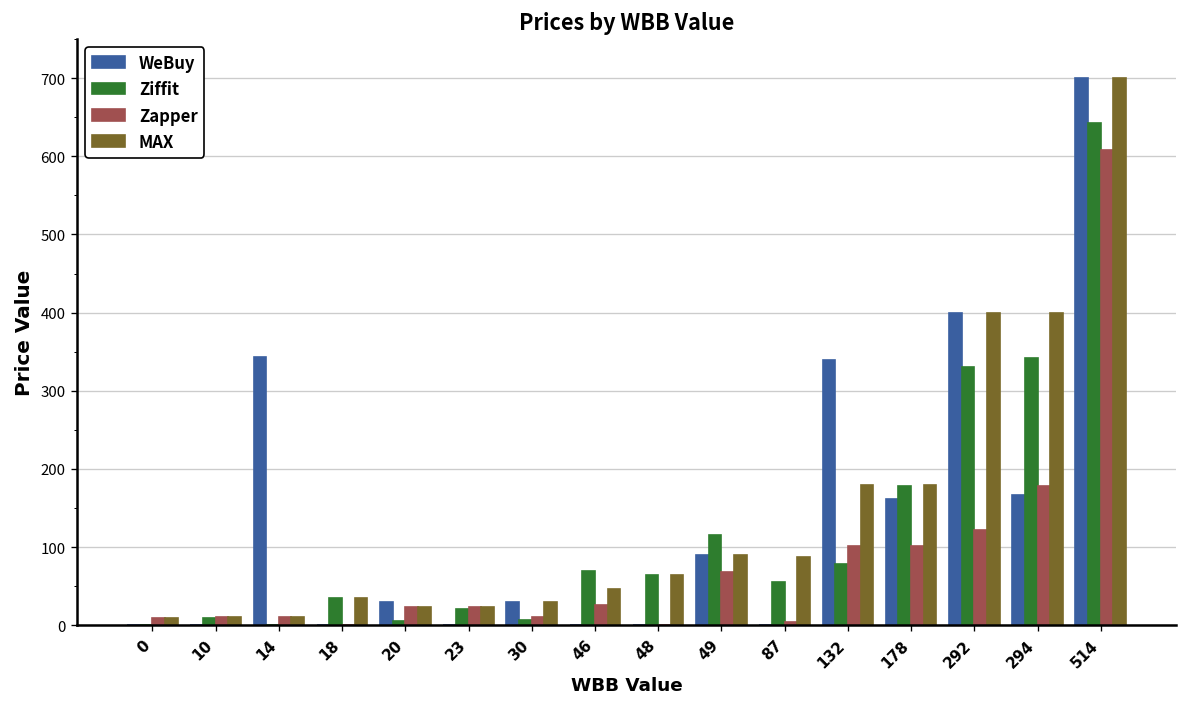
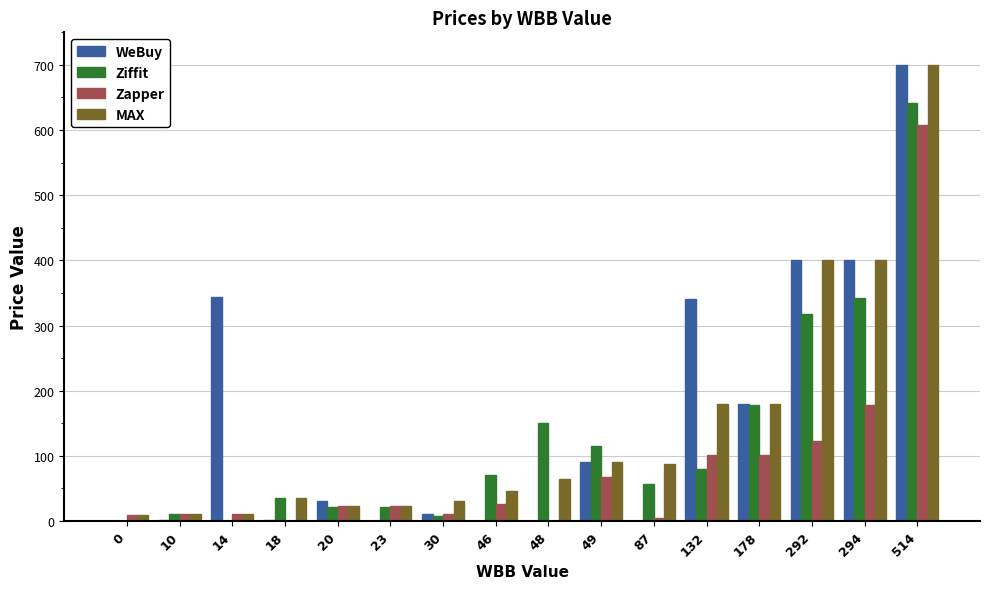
Ziffit, 20: 10 -> 20
WeBuy, 30: 30 -> 10
Ziffit, 48: 70 -> 150
WeBuy, 178: 160 -> 180
Ziffit, 292: 330 -> 320
WeBuy, 294: 170 -> 400
